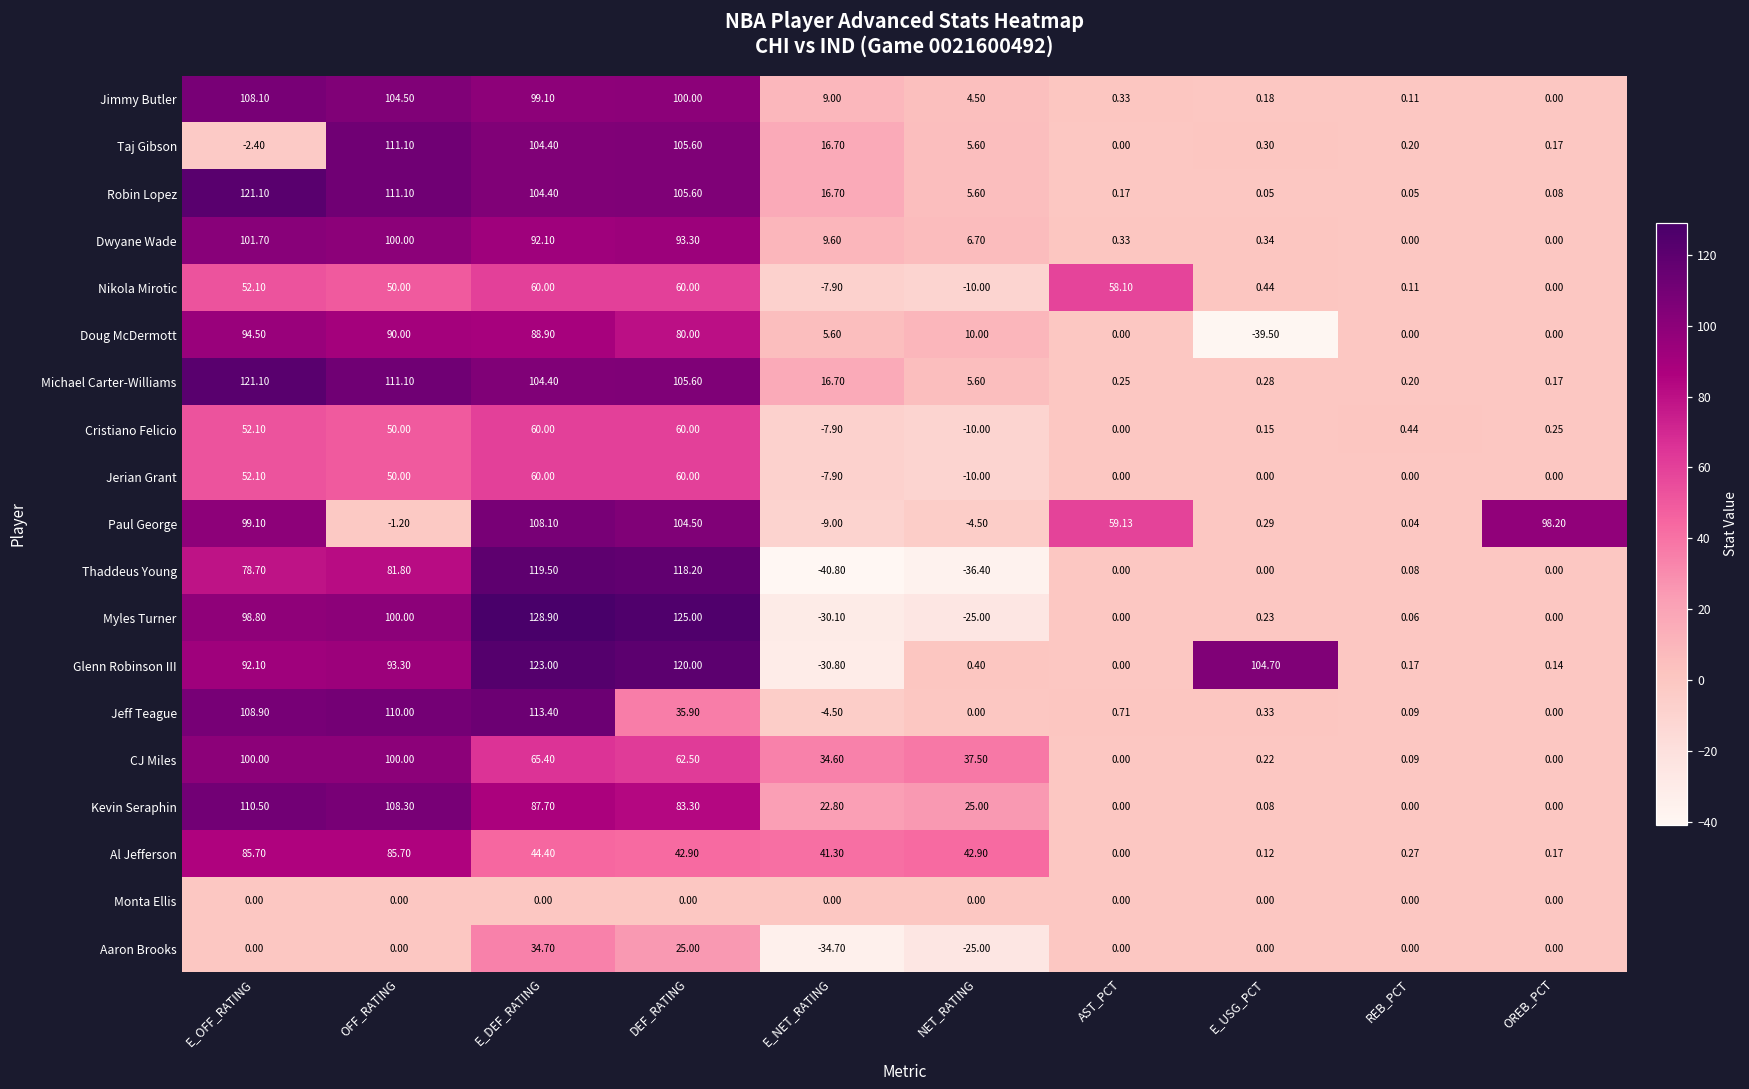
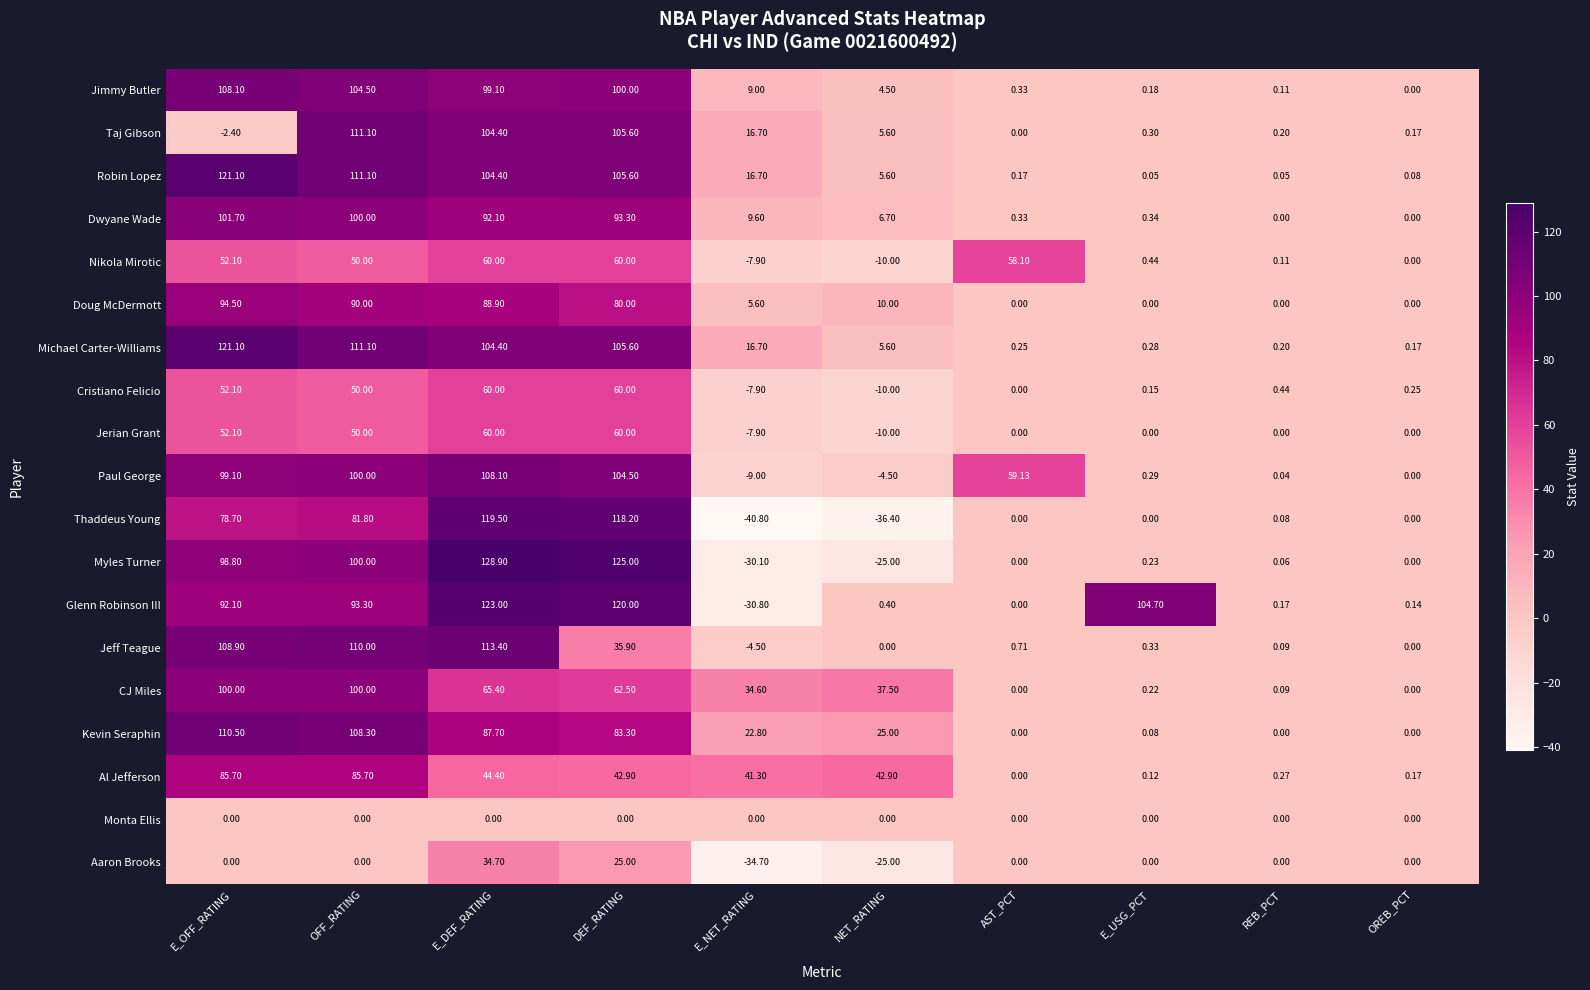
Doug McDermott, E_USG_PCT: -39.50 -> 0.00
Paul George, OFF_RATING: -1.20 -> 100.00
Paul George, OREB_PCT: 98.20 -> 0.00
